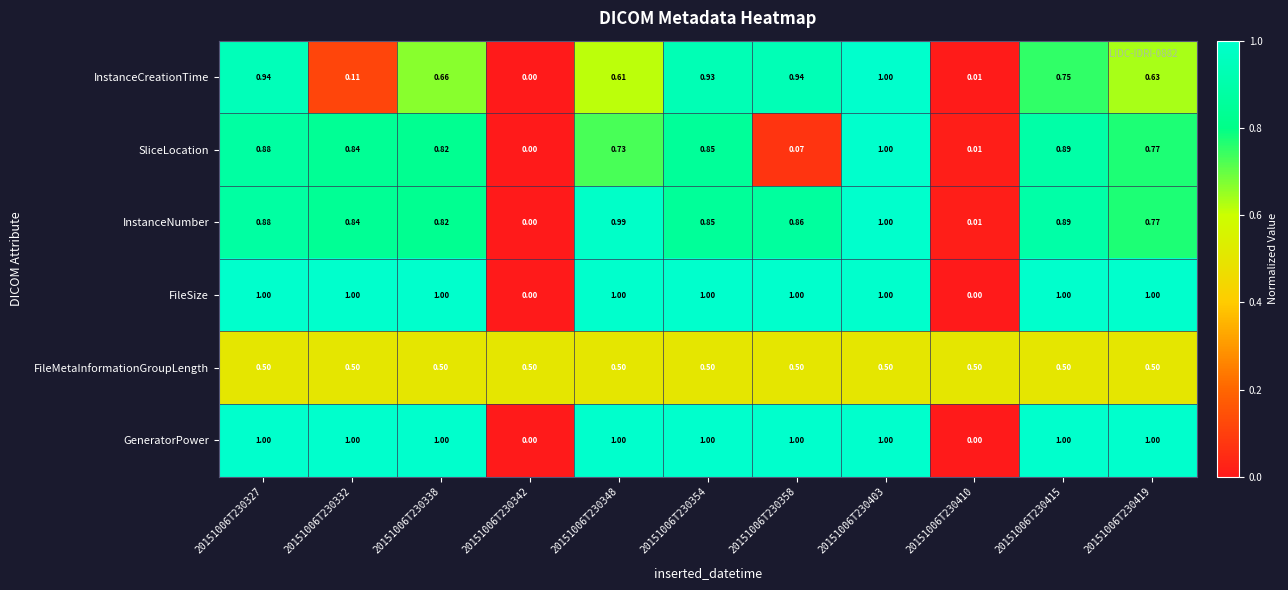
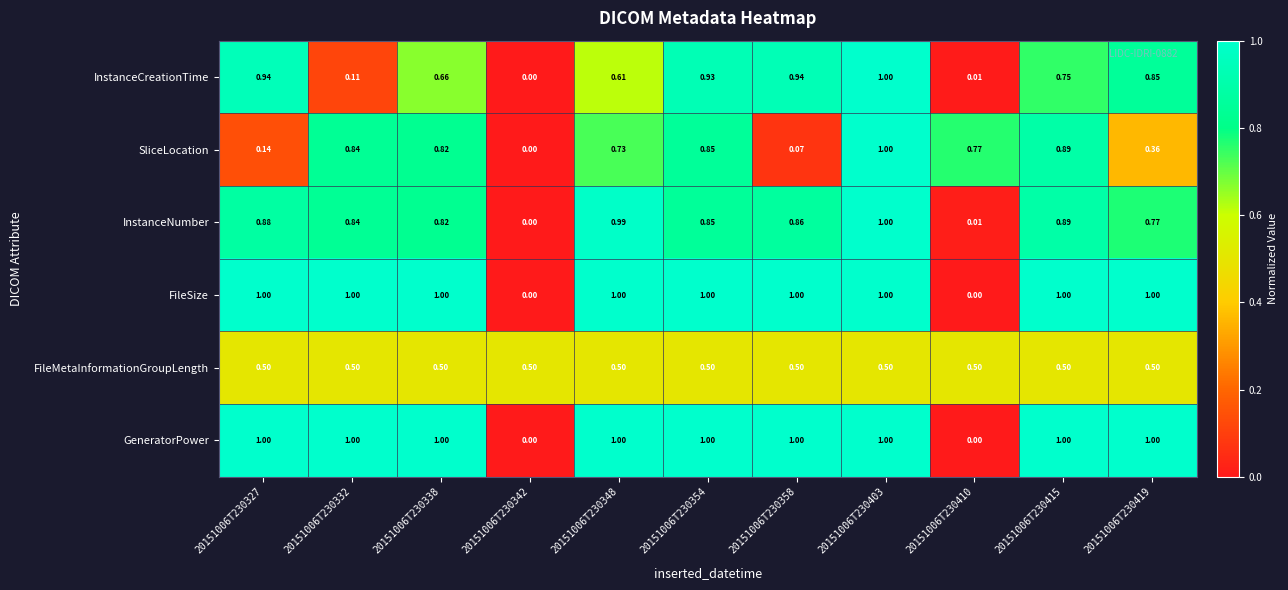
InstanceCreationTime, 20151006T230419: 0.63 -> 0.85
SliceLocation, 20151006T230327: 0.88 -> 0.14
SliceLocation, 20151006T230410: 0.01 -> 0.77
SliceLocation, 20151006T230419: 0.77 -> 0.36
